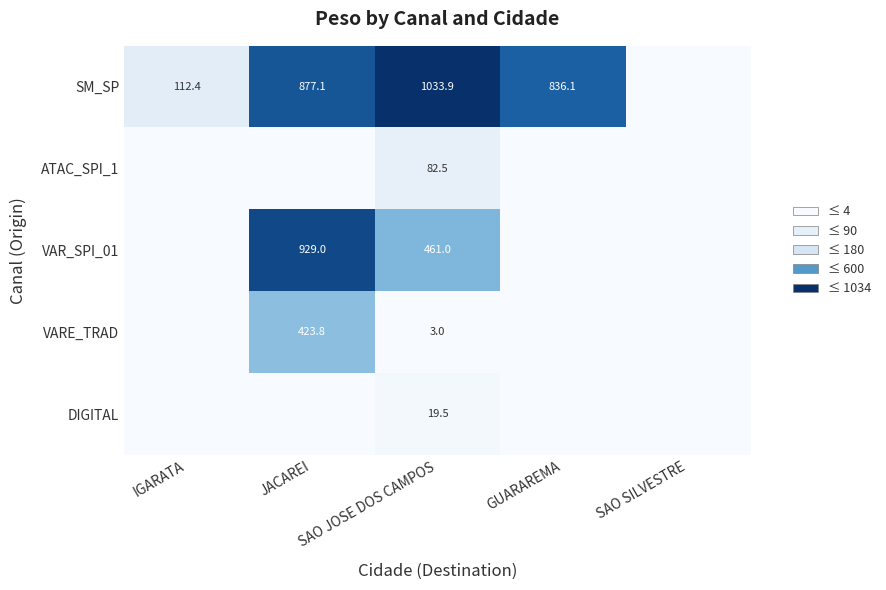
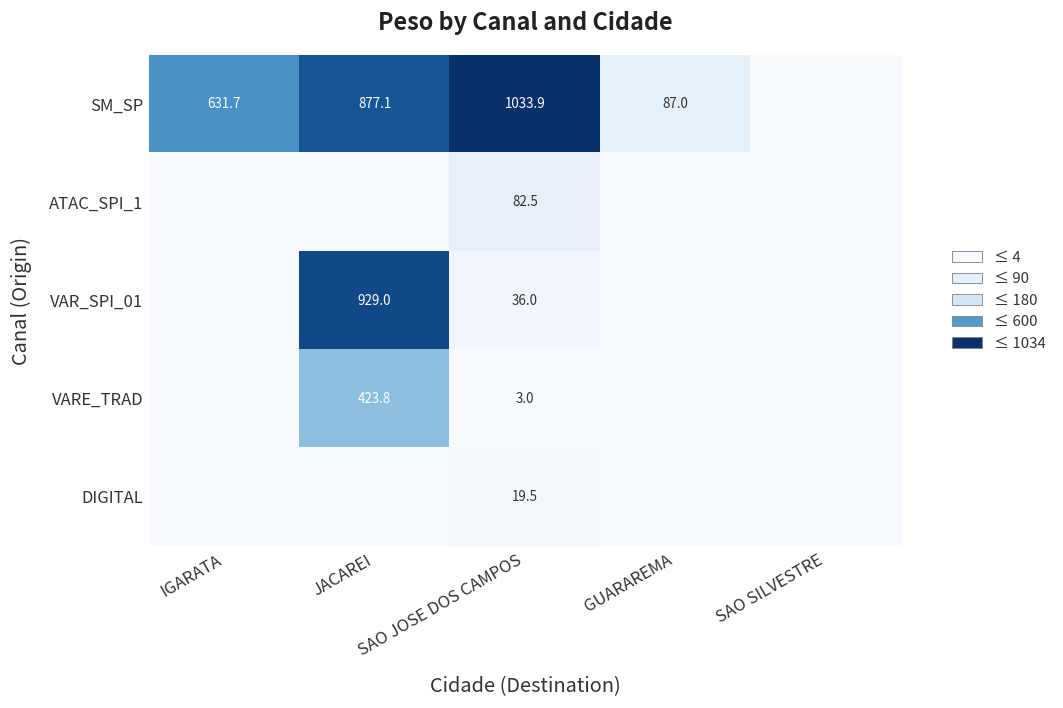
SM_SP, IGARATA: 112.4 -> 631.7
SM_SP, GUARAREMA: 836.1 -> 87.0
VAR_SPI_01, SAO JOSE DOS CAMPOS: 461.0 -> 36.0
